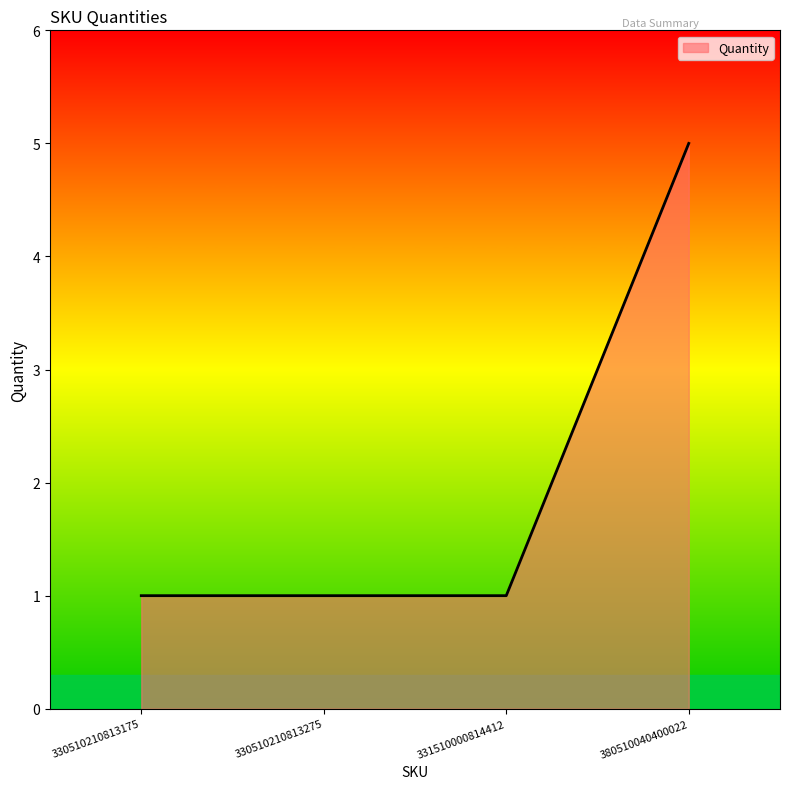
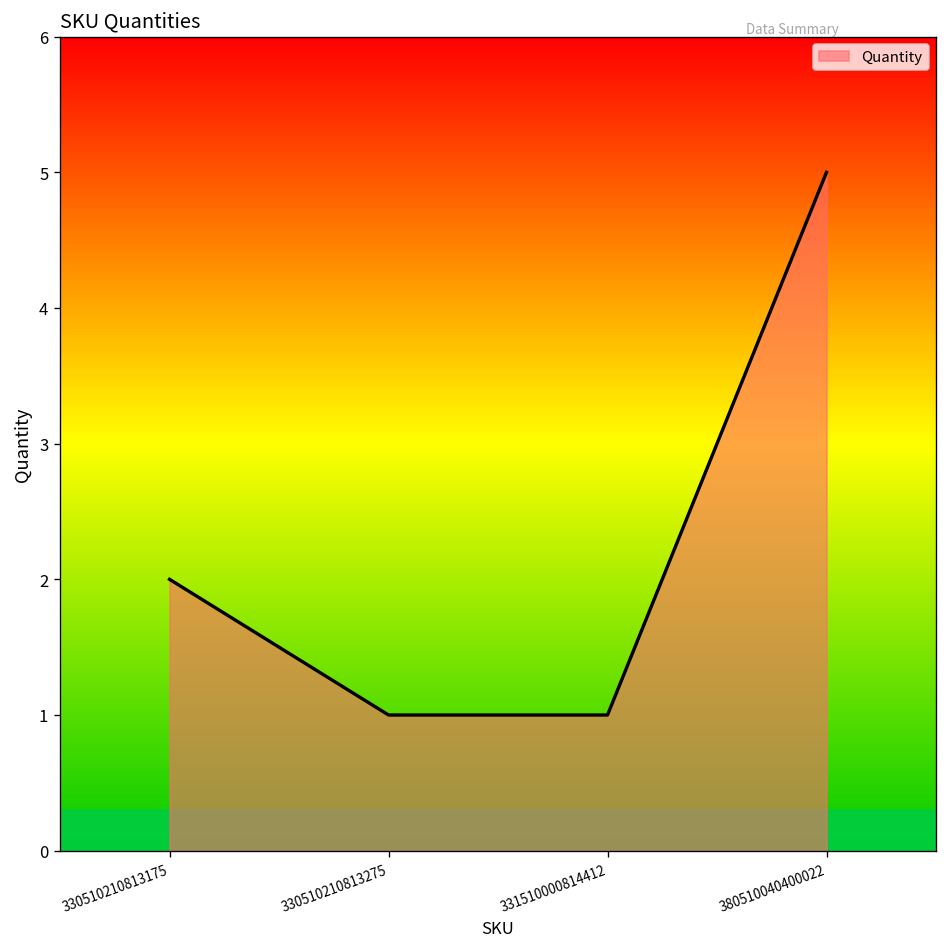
330510210813175: 1 -> 2
